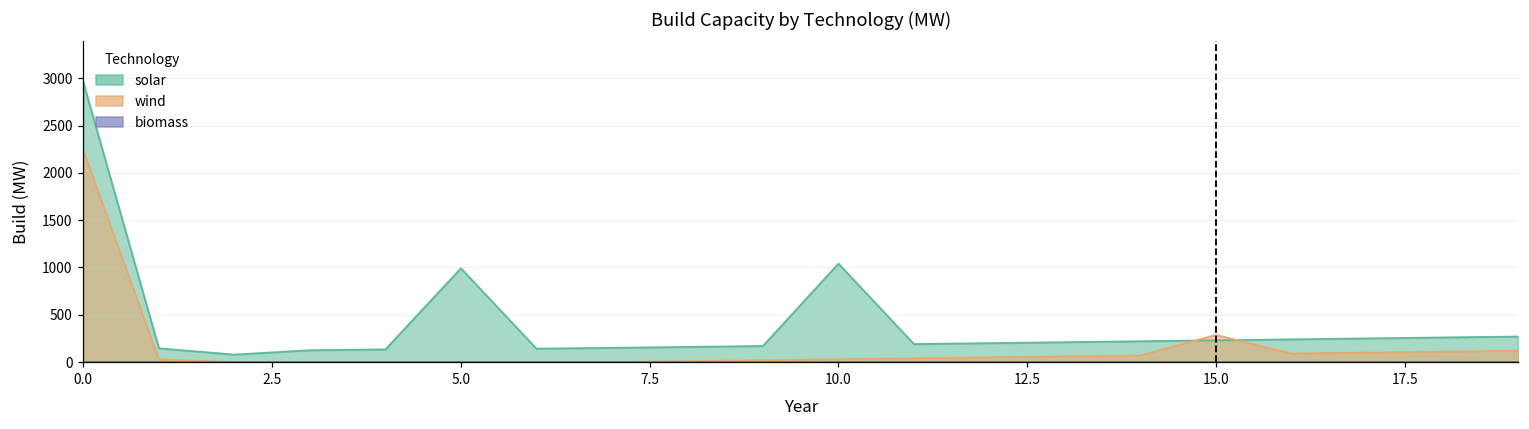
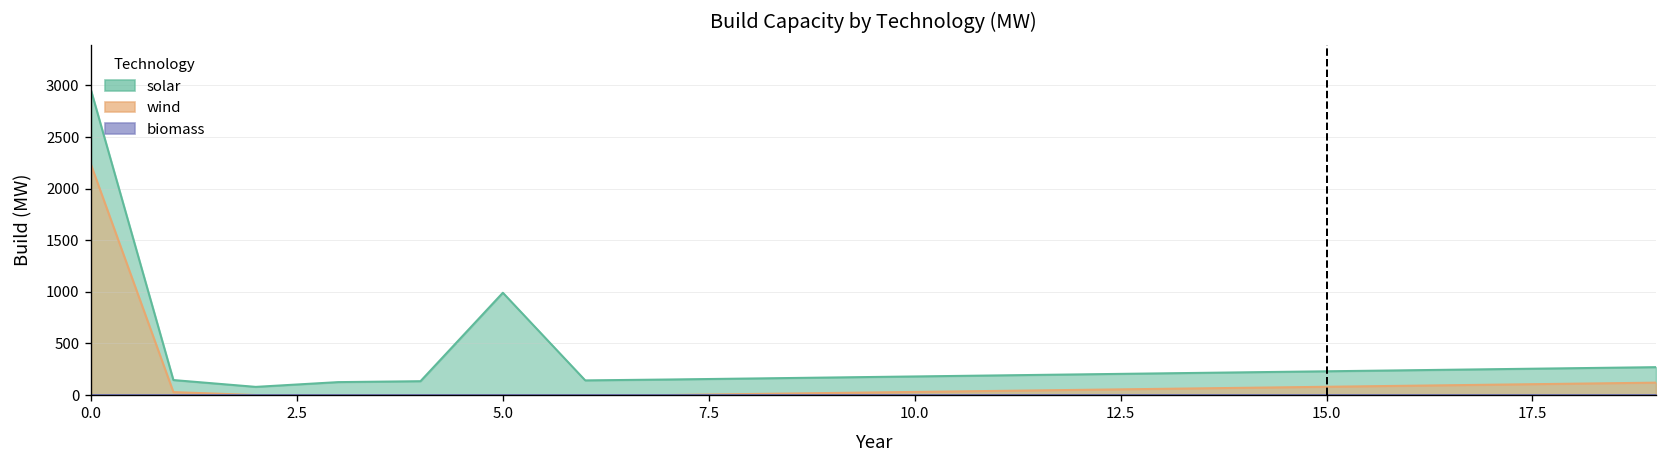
solar, 10.0: 1000 -> 200
wind, 15.0: 300 -> 100
